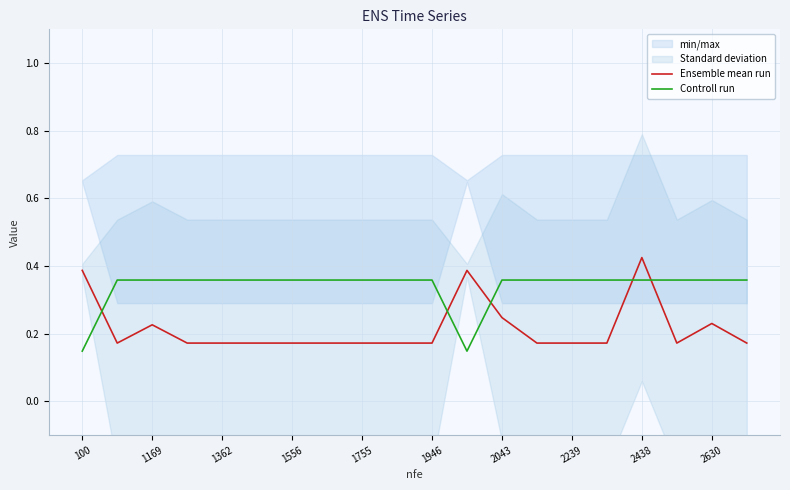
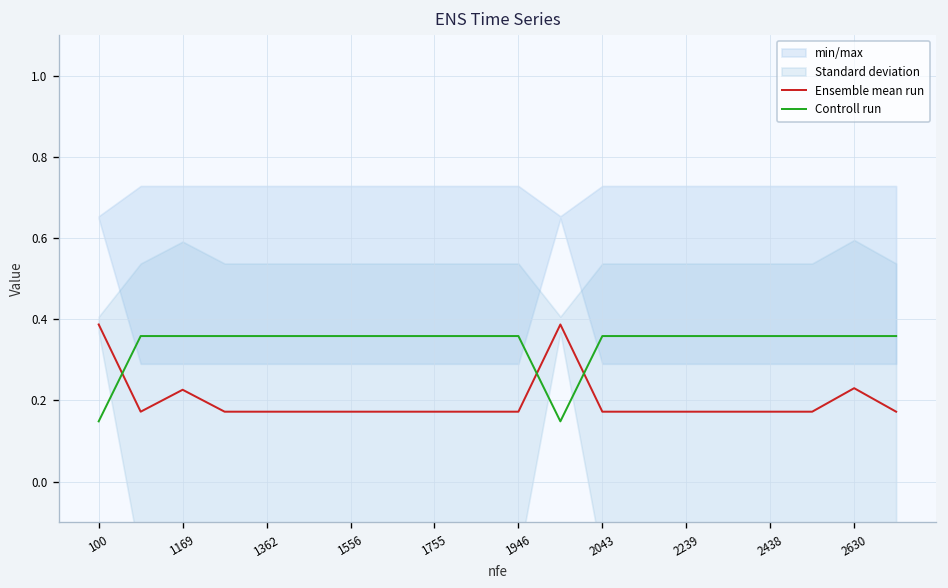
Ensemble mean run, 2043: 0.25 -> 0.17
Ensemble mean run, 2438: 0.43 -> 0.17
